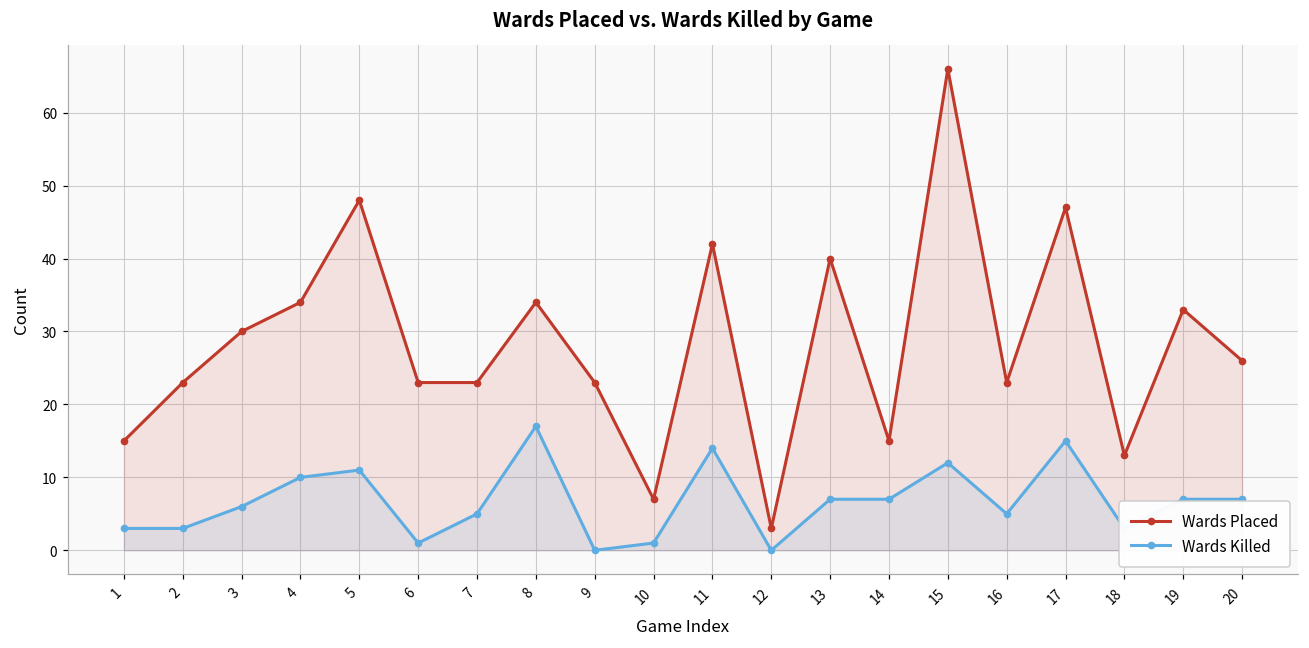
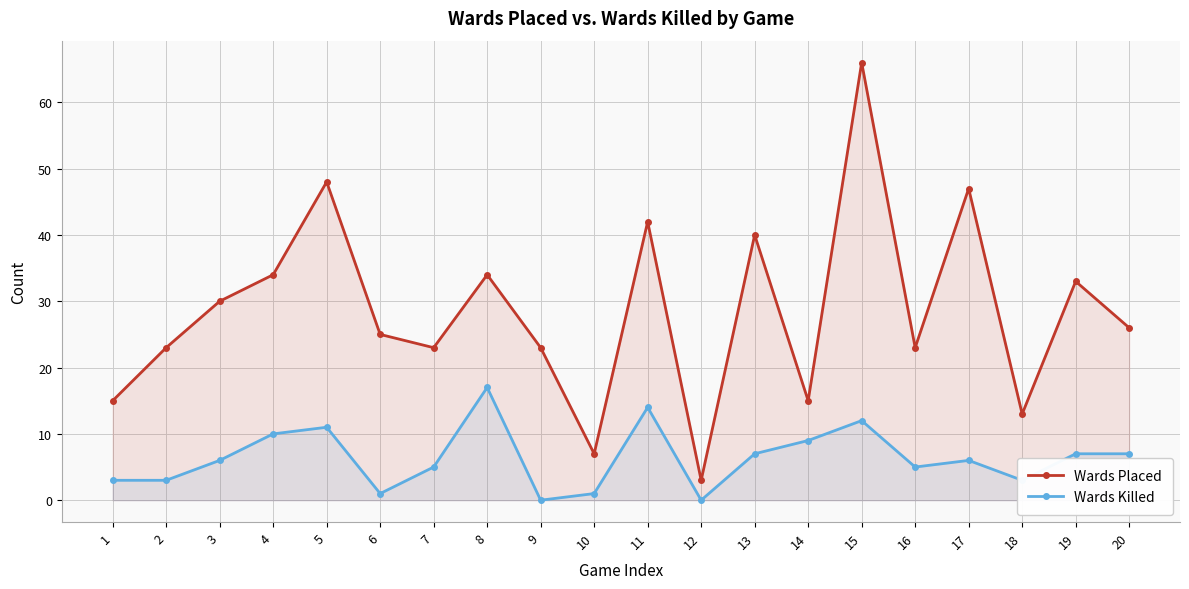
Wards Placed, 6: 23 -> 25
Wards Killed, 14: 7 -> 9
Wards Killed, 17: 15 -> 6
